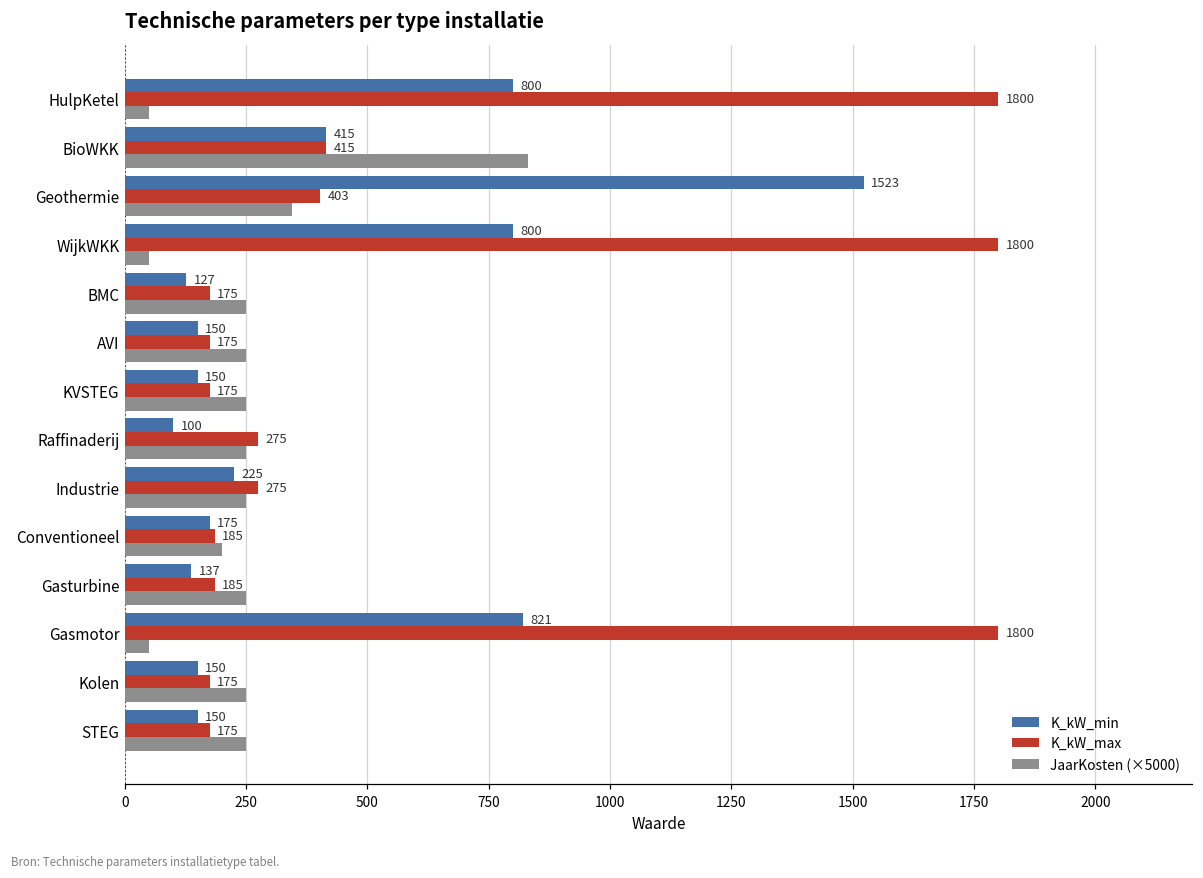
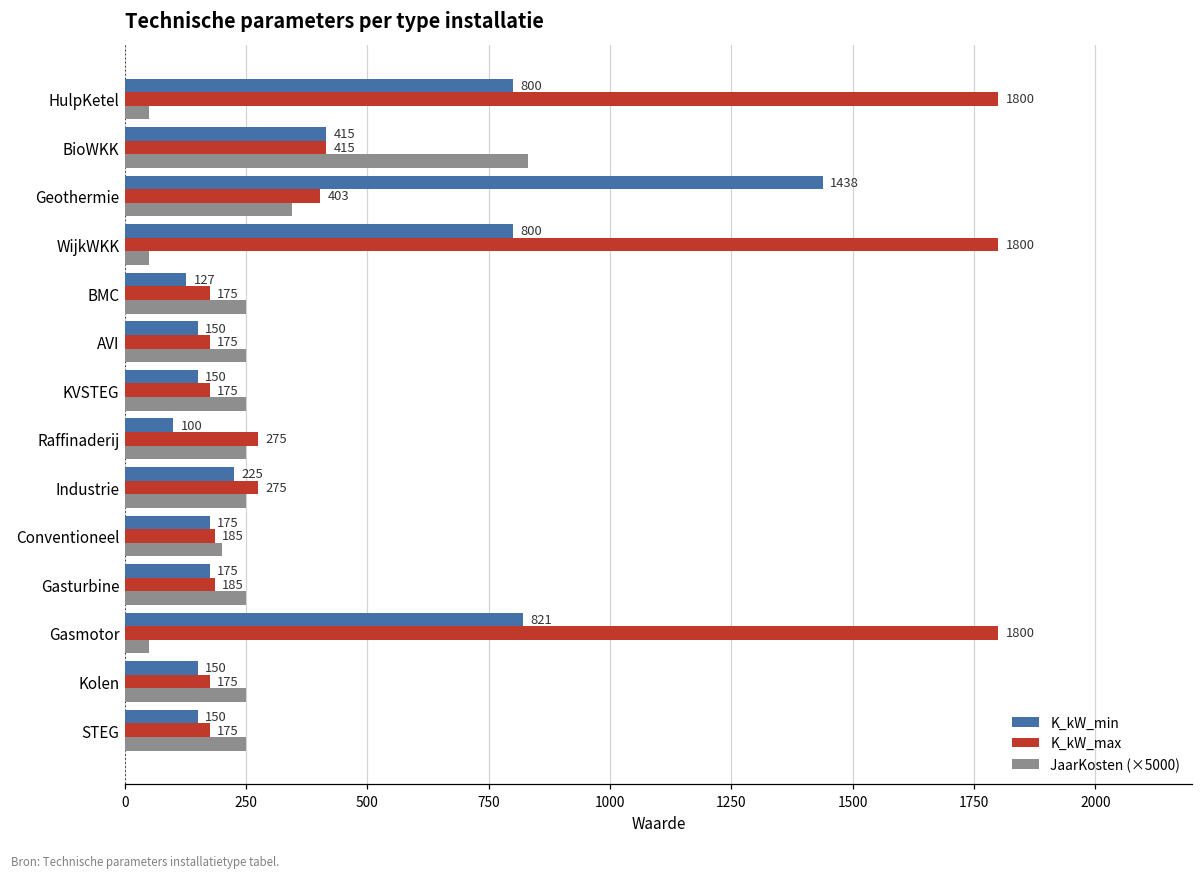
K_kW_min, Geothermie: 1523 -> 1438
K_kW_min, Gasturbine: 137 -> 175
